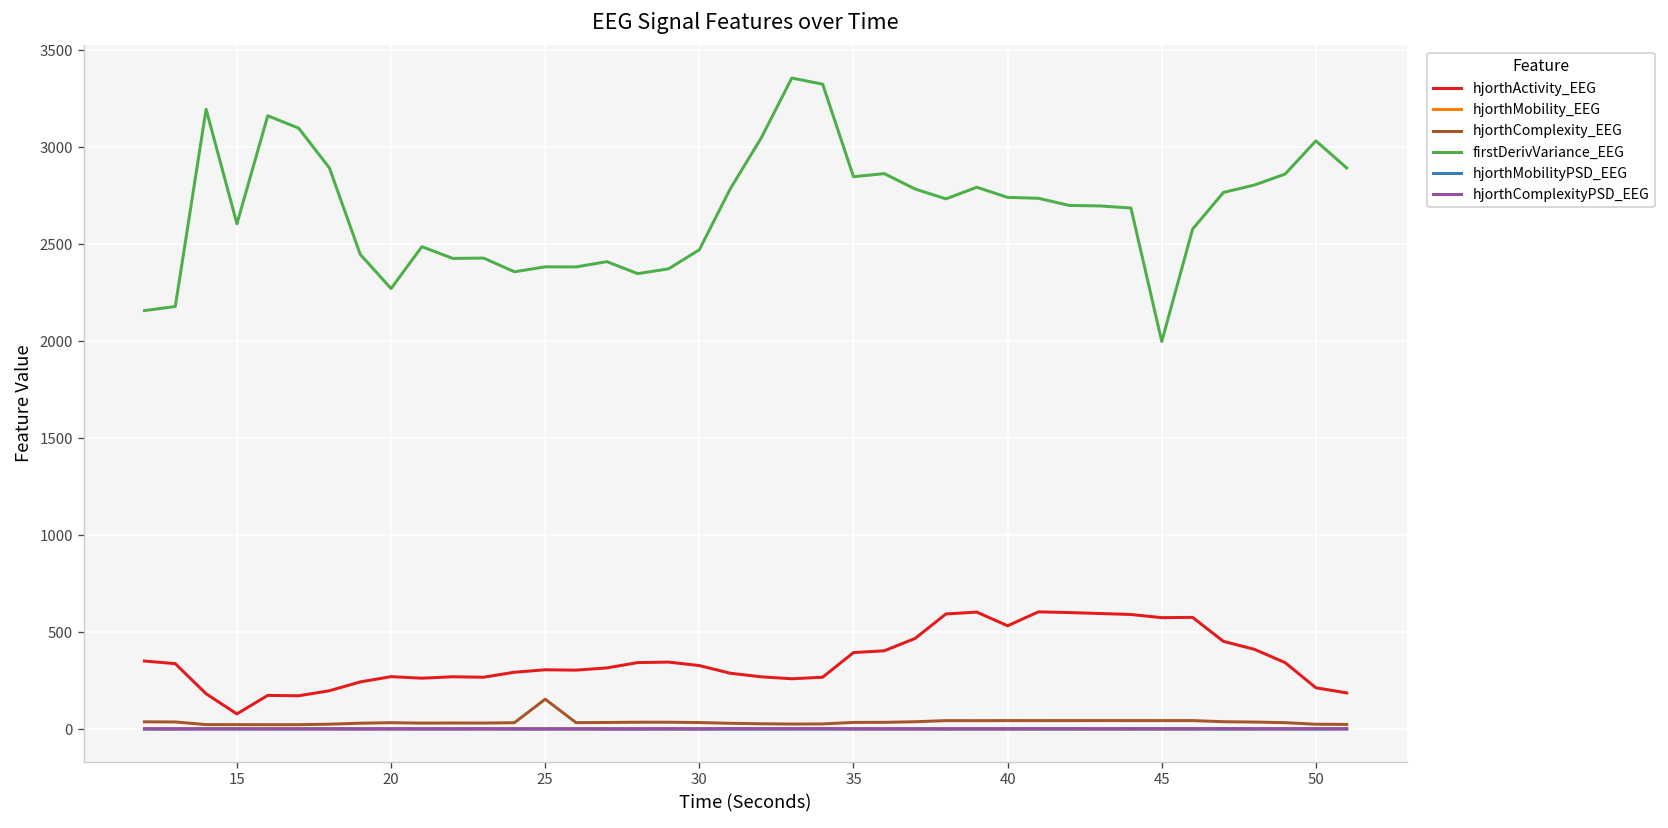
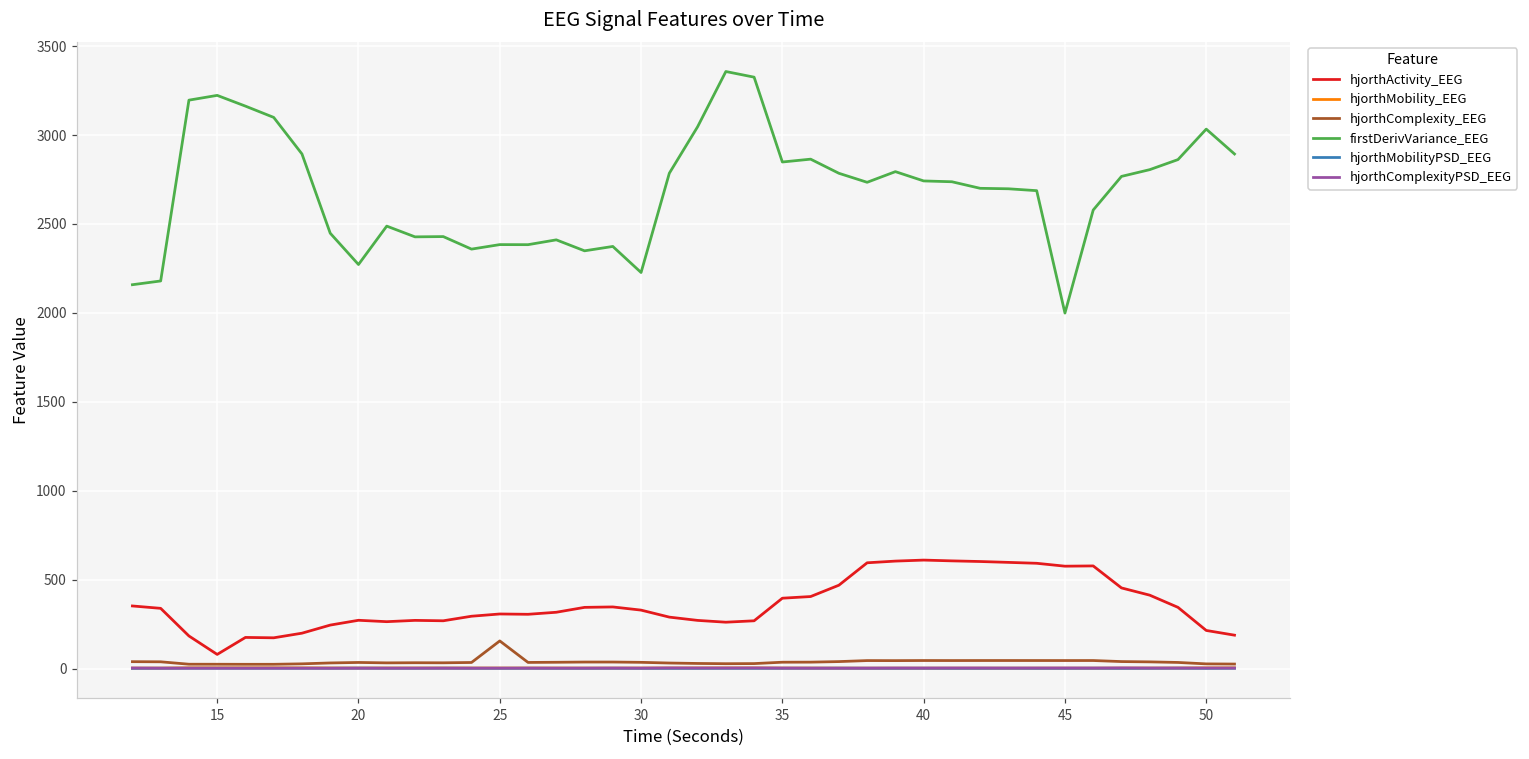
firstDerivVariance_EEG, 15: 2610 -> 3220
firstDerivVariance_EEG, 30: 2470 -> 2230
hjorthActivity_EEG, 40: 530 -> 610
